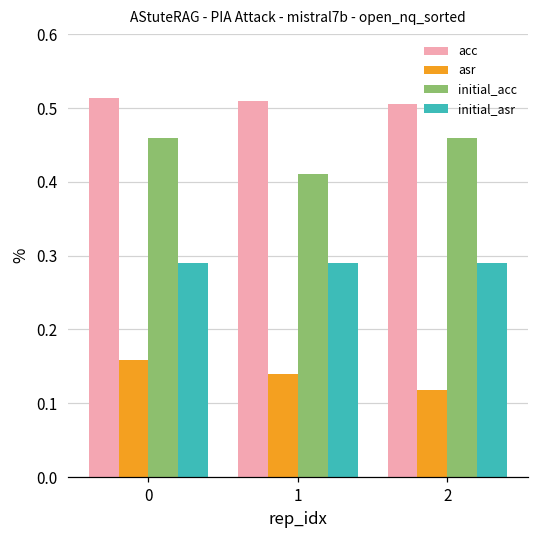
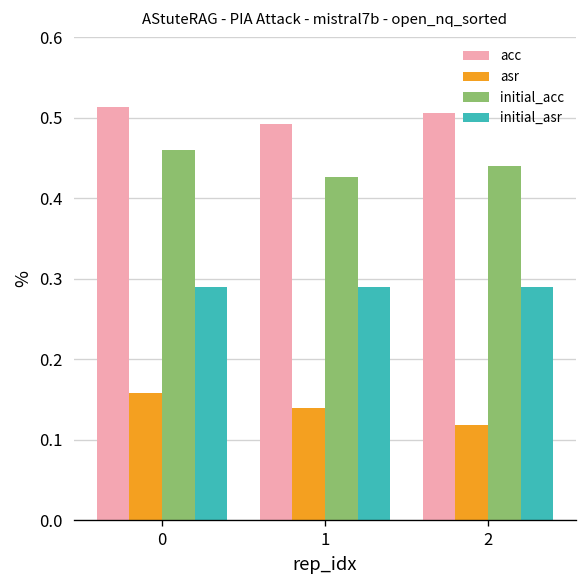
acc, 1: 0.51 -> 0.49
initial_acc, 1: 0.41 -> 0.43
initial_acc, 2: 0.46 -> 0.44
